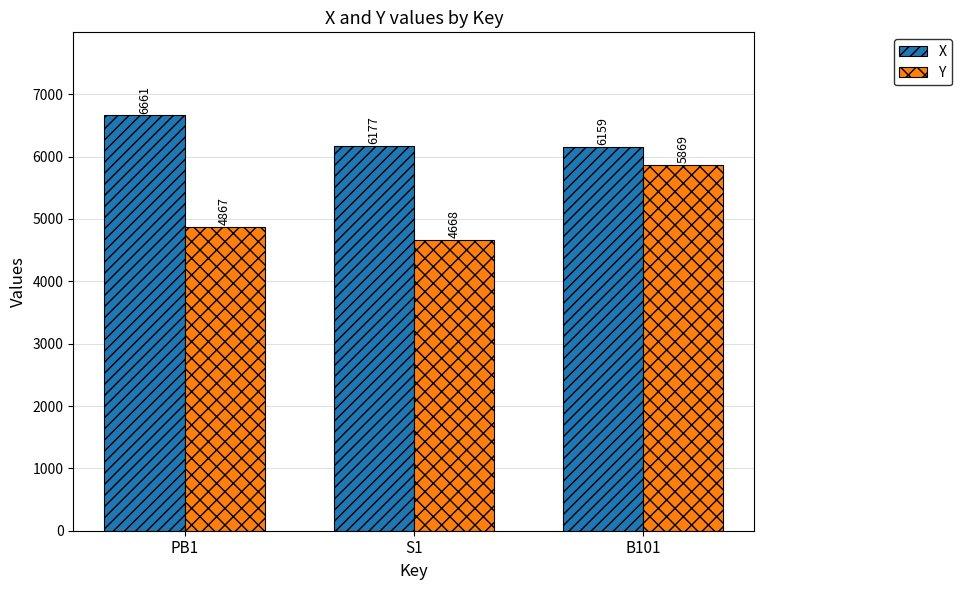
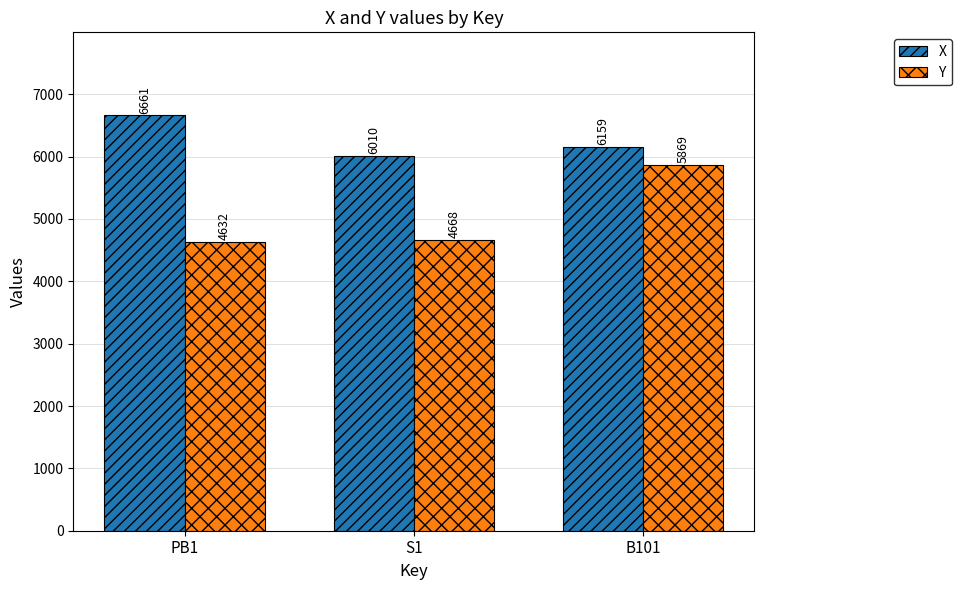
Y, PB1: 4867 -> 4632
X, S1: 6177 -> 6010
